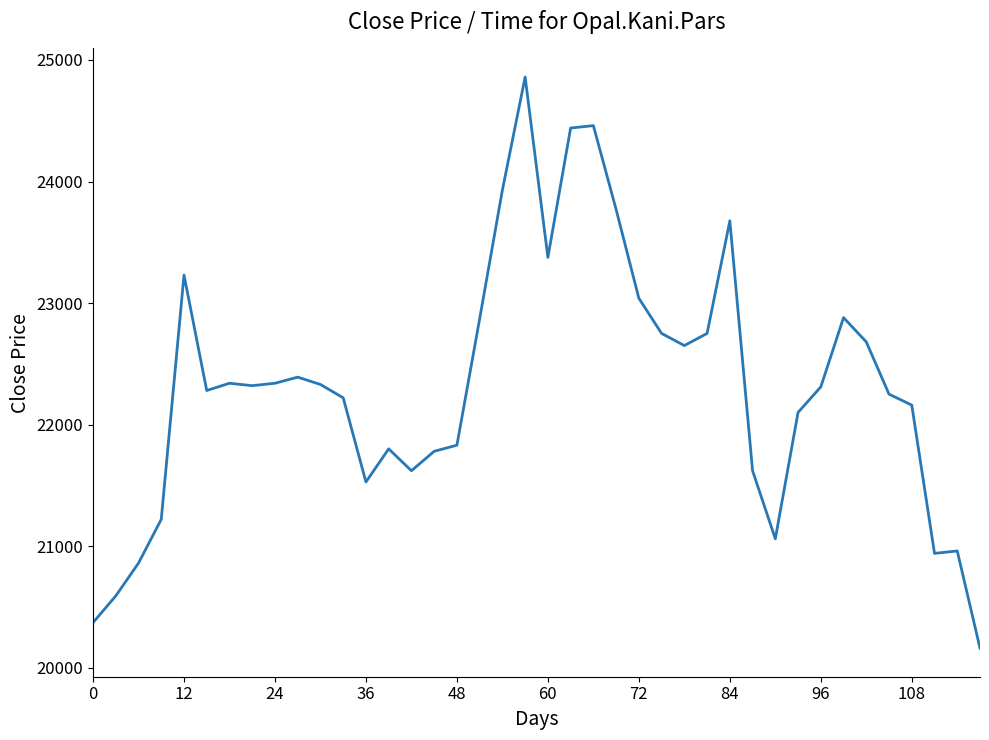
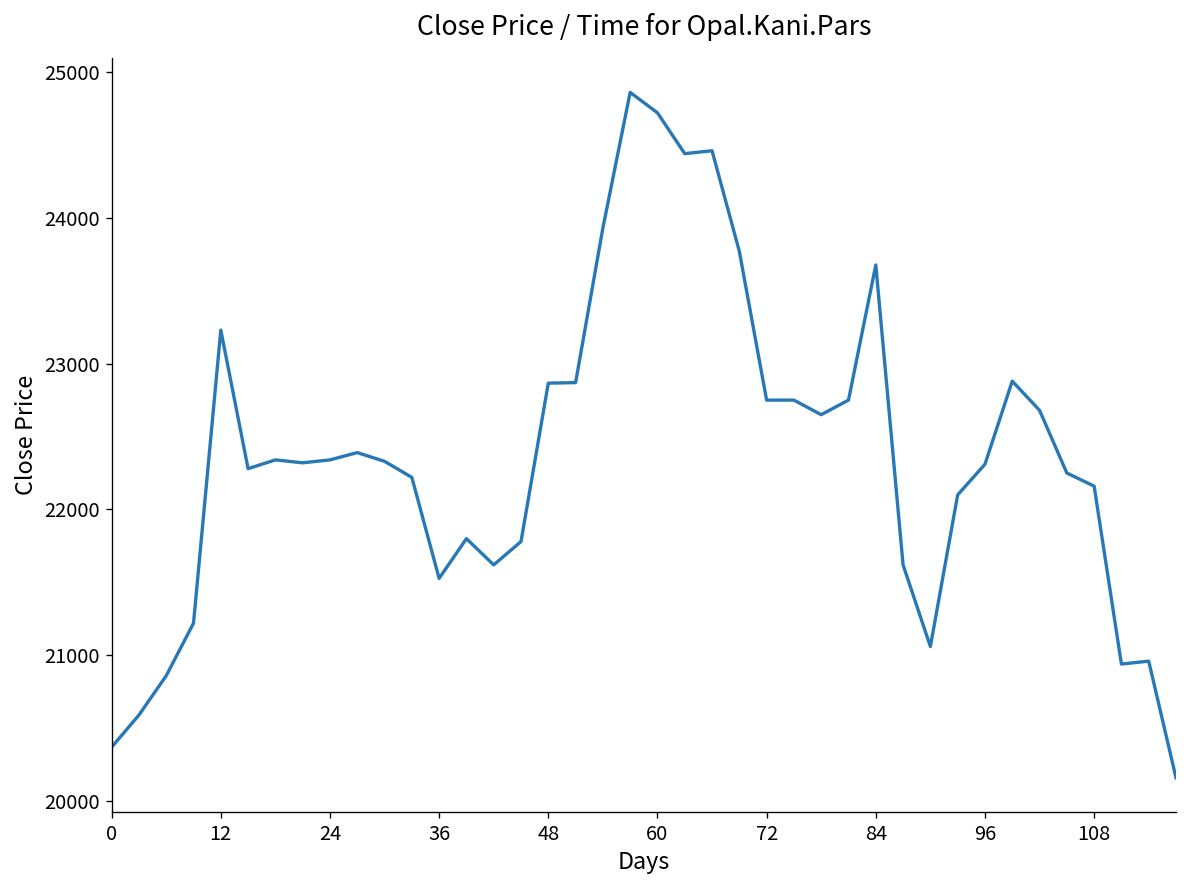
48: 21830 -> 22870
60: 23380 -> 24720
72: 23040 -> 22750
